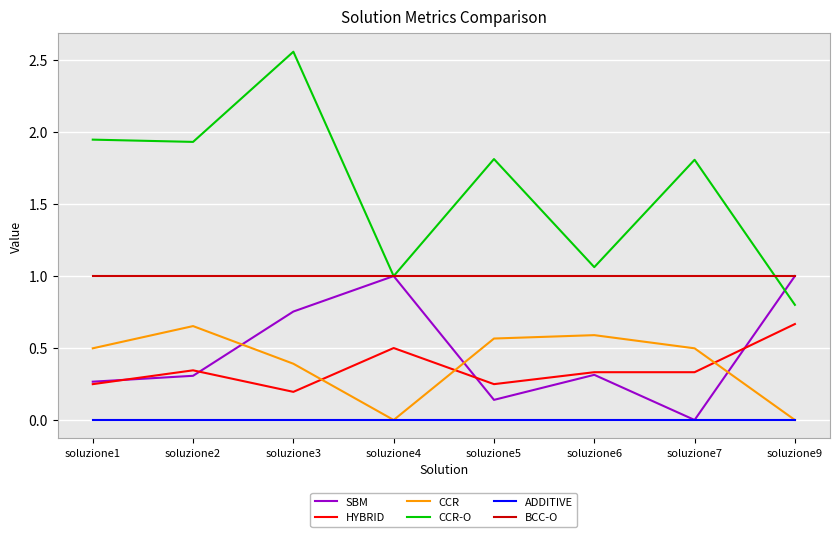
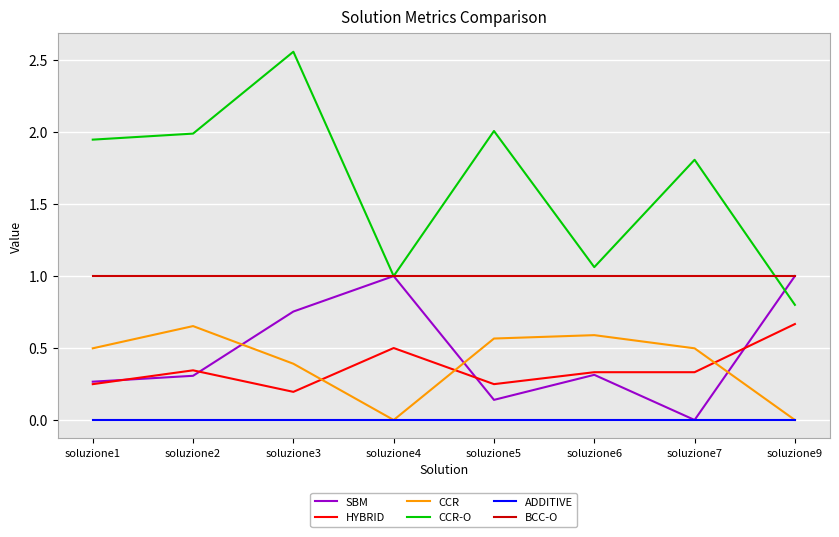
CCR-O, soluzione2: 1.93 -> 1.99
CCR-O, soluzione5: 1.81 -> 2.01
